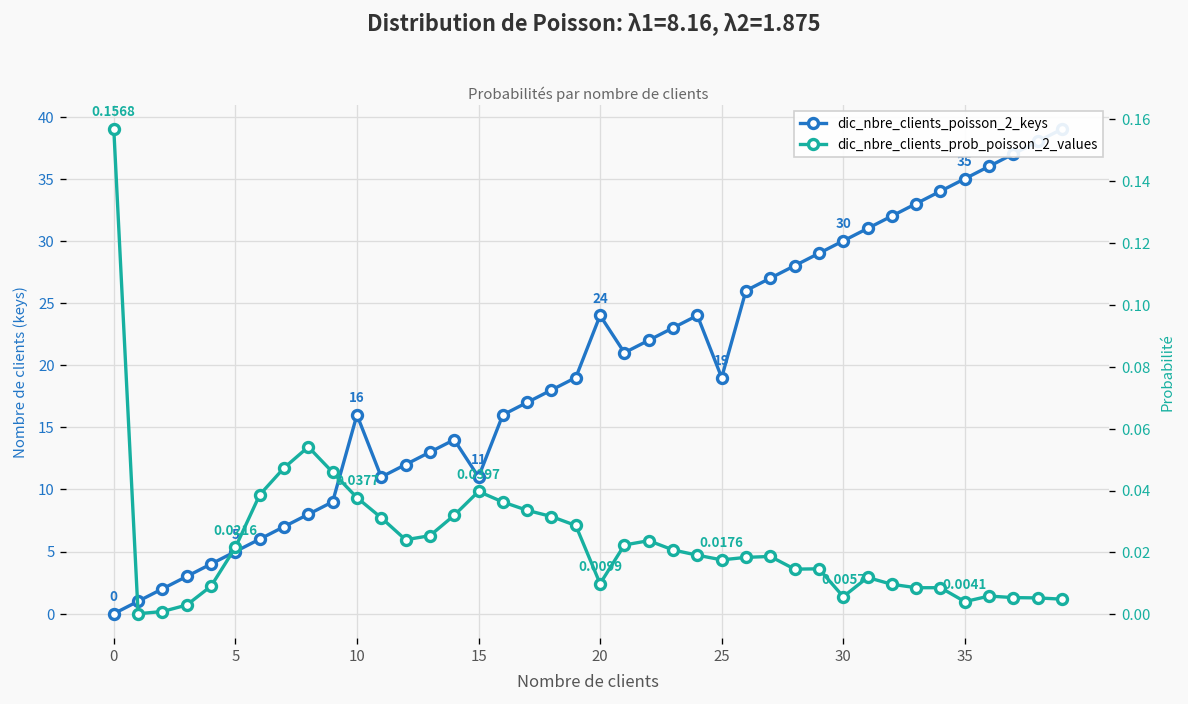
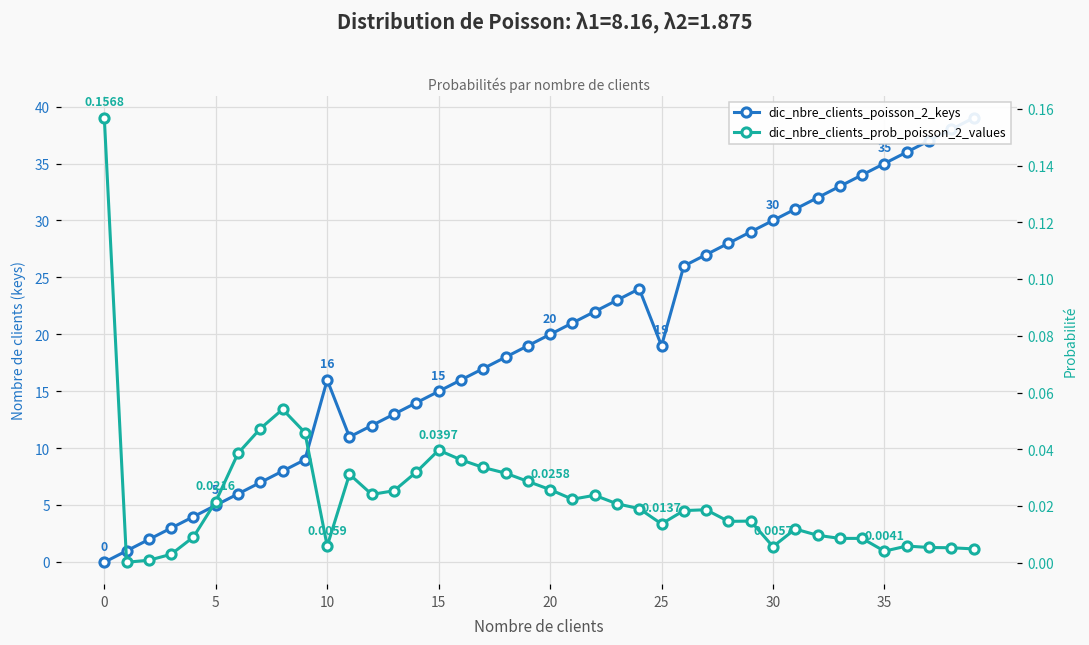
dic_nbre_clients_poisson_2_keys, 15: 11 -> 15
dic_nbre_clients_poisson_2_keys, 20: 24 -> 20
dic_nbre_clients_prob_poisson_2_values, 10: 0.0377 -> 0.0059
dic_nbre_clients_prob_poisson_2_values, 20: 0.0099 -> 0.0258
dic_nbre_clients_prob_poisson_2_values, 25: 0.0176 -> 0.0137
